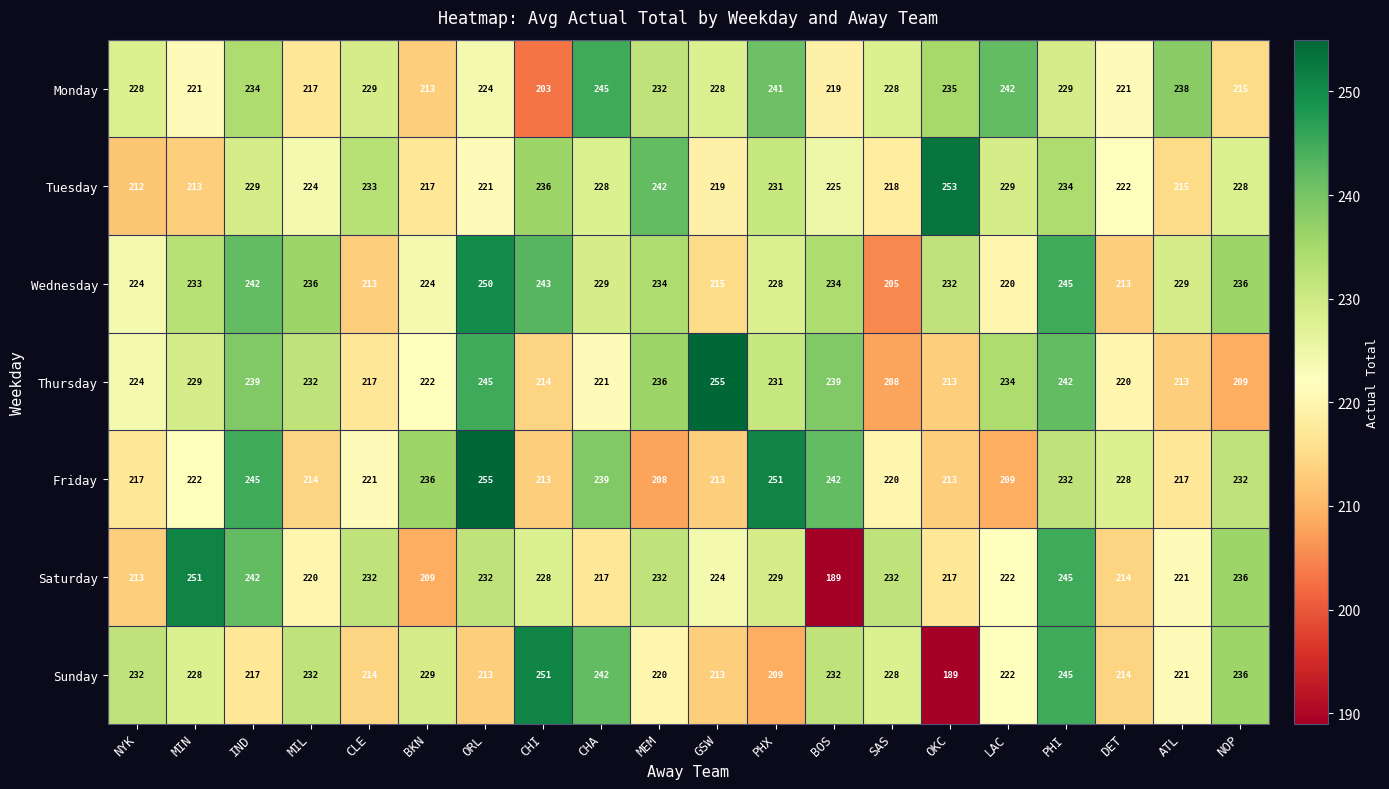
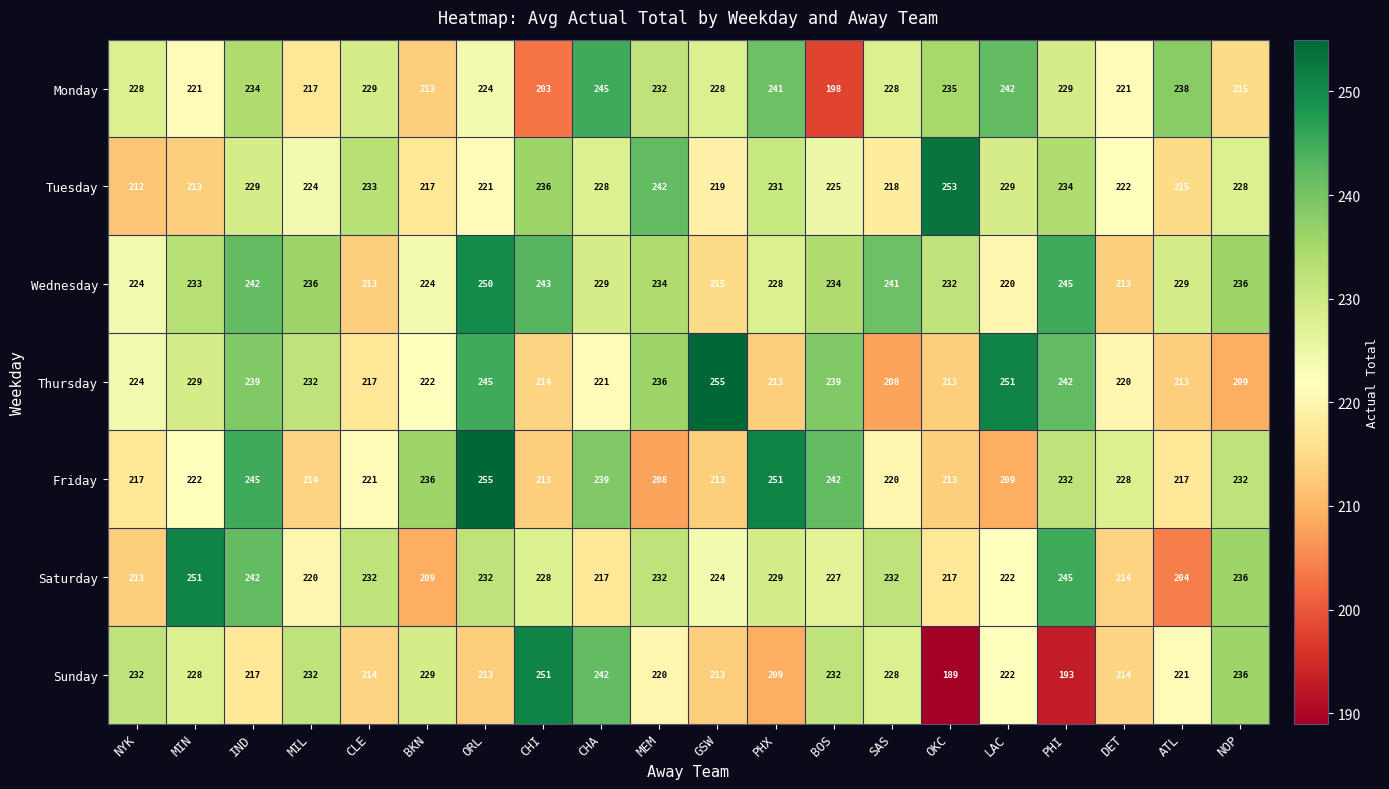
Monday, BOS: 219 -> 198
Wednesday, SAS: 205 -> 241
Thursday, PHX: 231 -> 213
Thursday, LAC: 234 -> 251
Saturday, BOS: 189 -> 227
Saturday, ATL: 221 -> 204
Sunday, PHI: 245 -> 193
